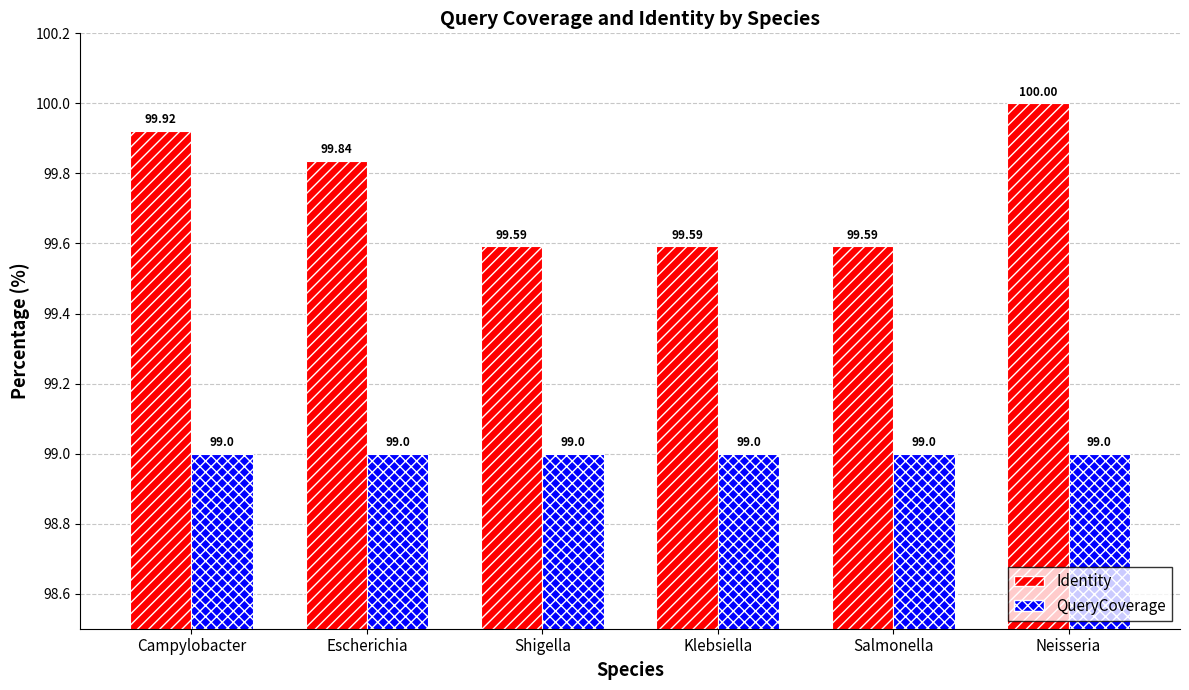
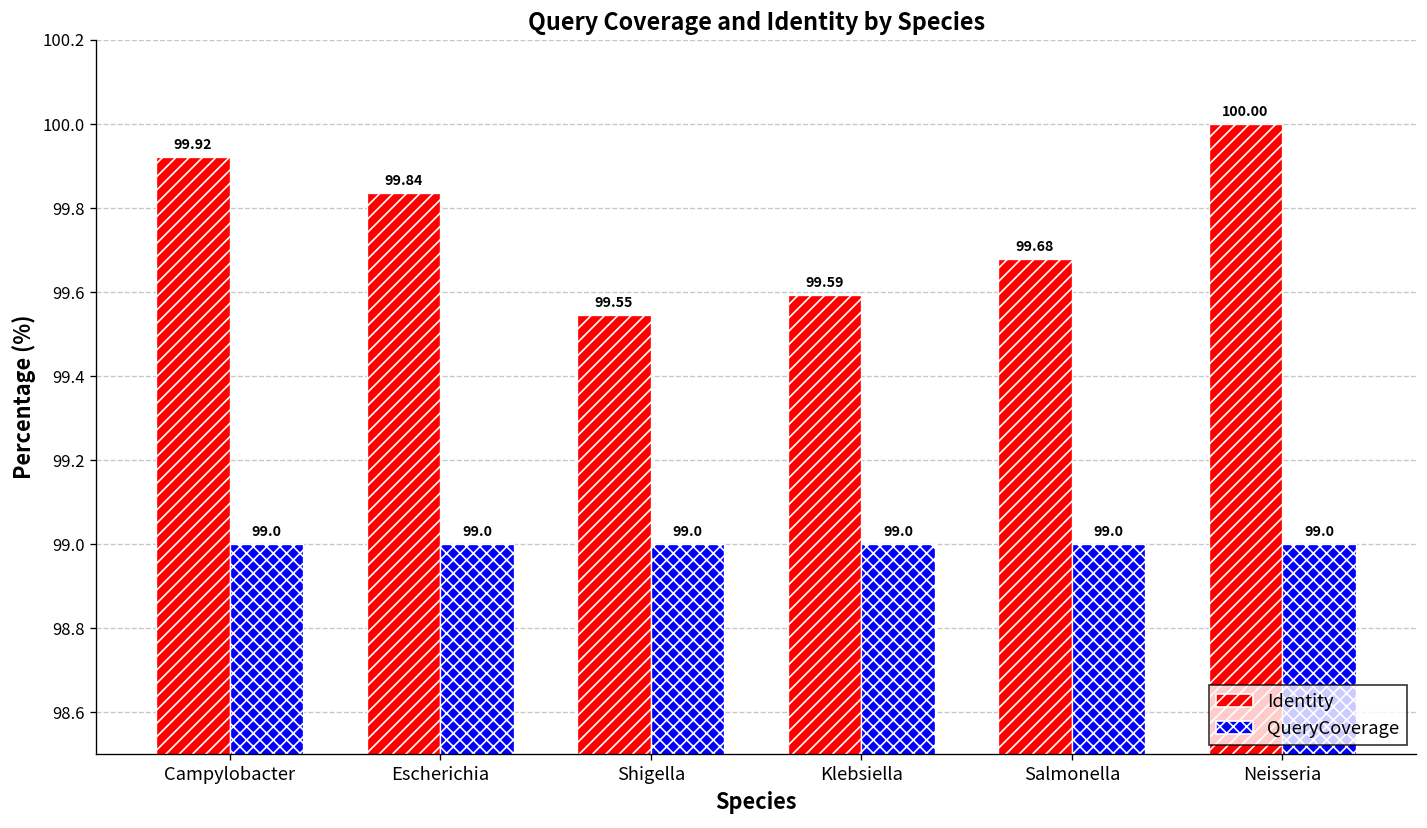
Identity, Shigella: 99.59 -> 99.55
Identity, Salmonella: 99.59 -> 99.68
